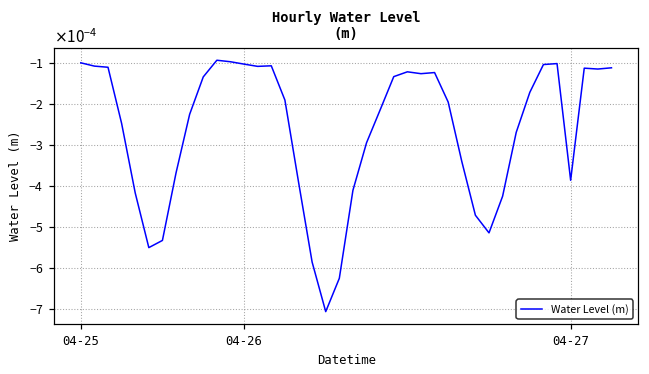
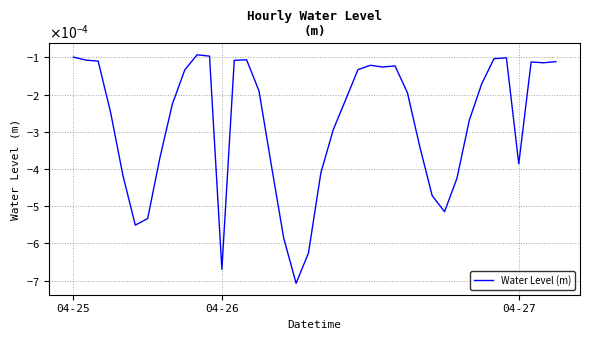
04-26: -0.00010 -> -0.00067
